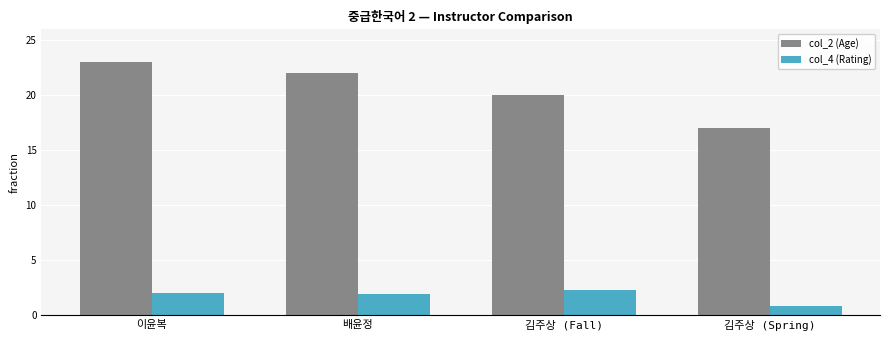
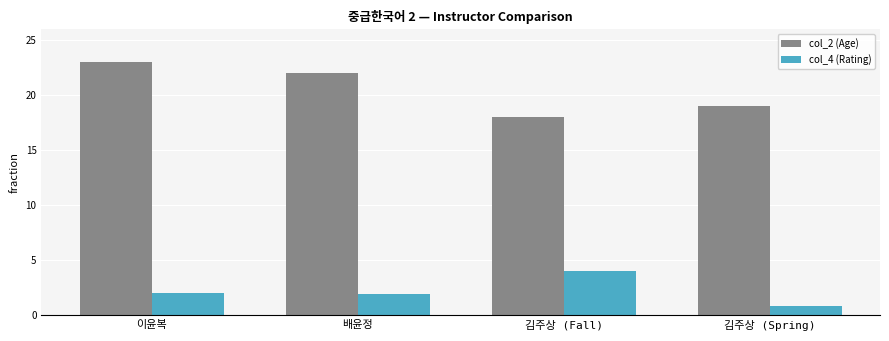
col_2 (Age), 김주상 (Fall): 20 -> 18
col_4 (Rating), 김주상 (Fall): 2.3 -> 4.0
col_2 (Age), 김주상 (Spring): 17 -> 19
